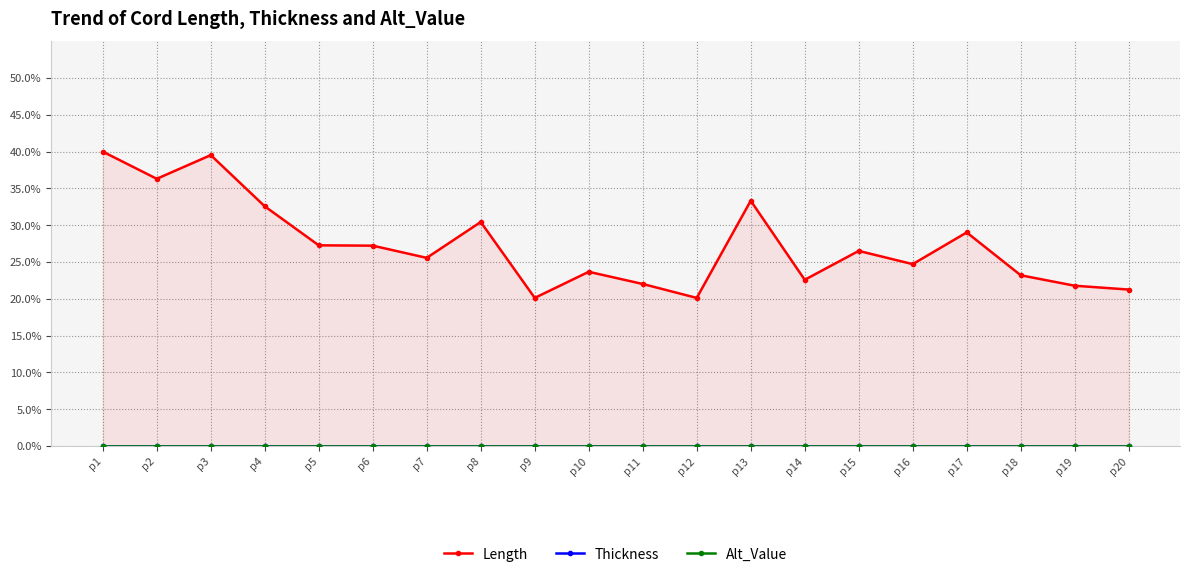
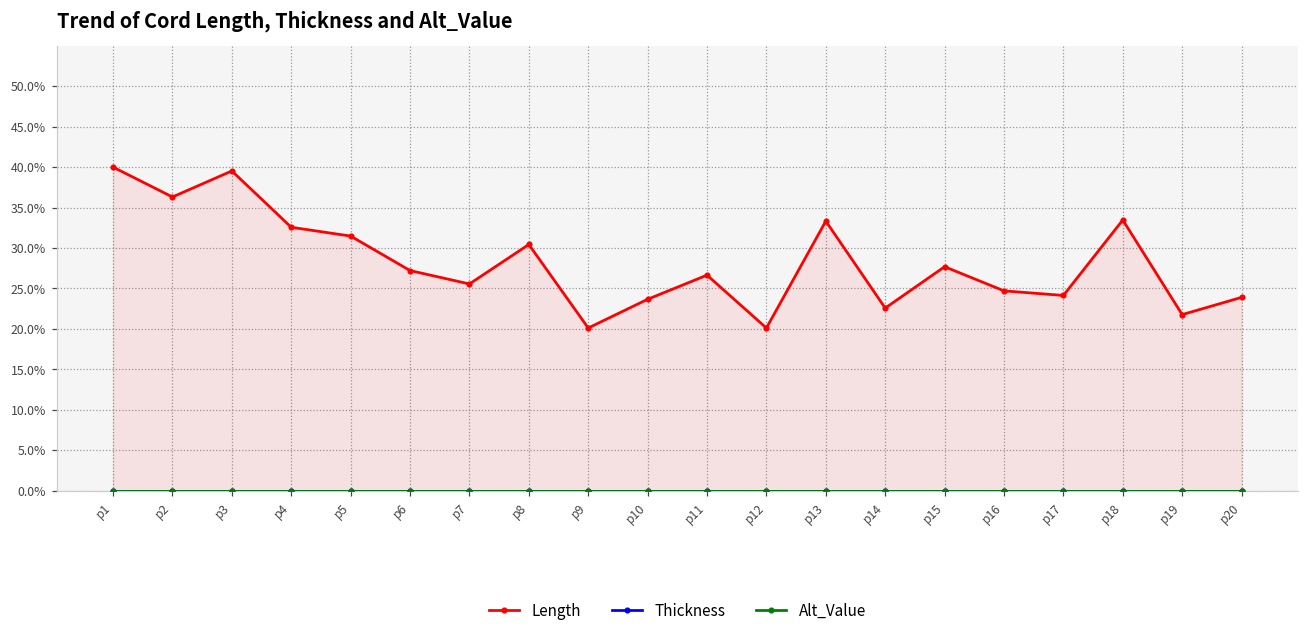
Length, p5: 27% -> 31%
Length, p11: 22% -> 27%
Length, p15: 27% -> 28%
Length, p17: 29% -> 24%
Length, p18: 23% -> 33%
Length, p20: 21% -> 24%
